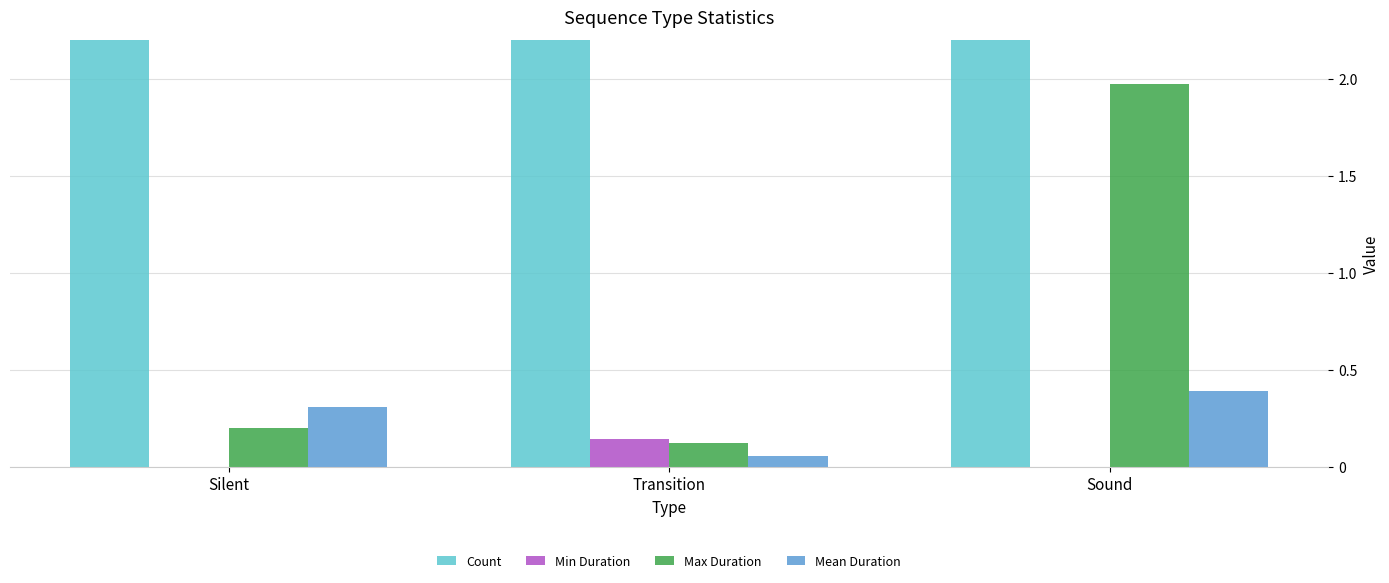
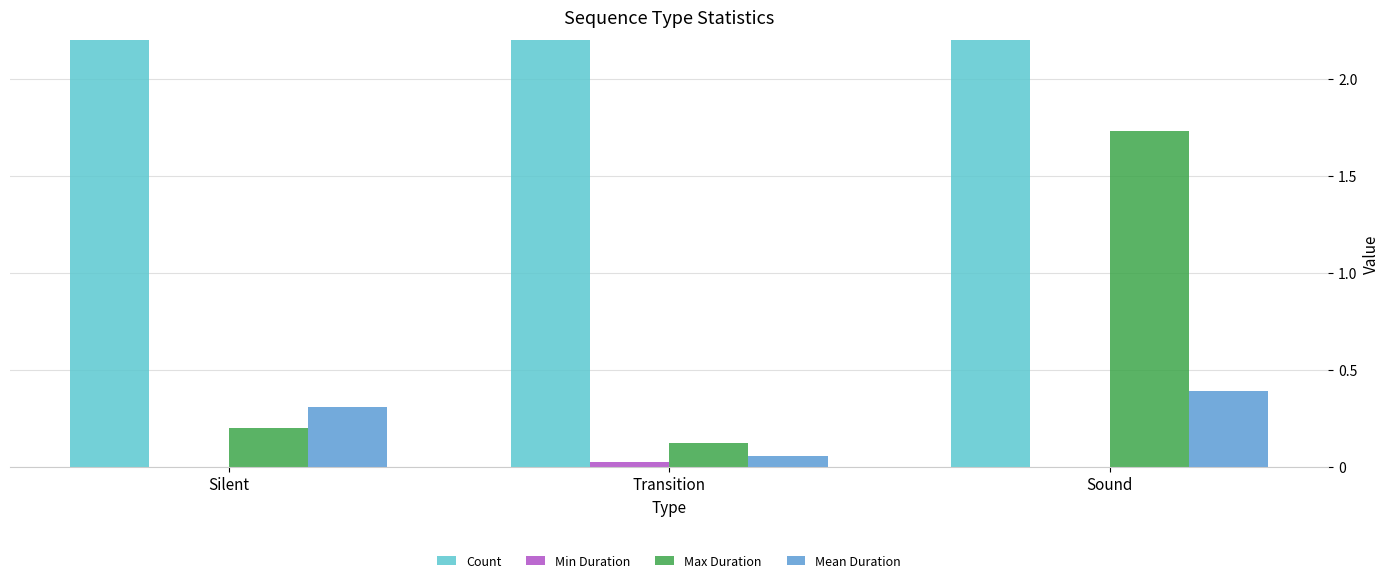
Min Duration, Transition: 0.15 -> 0.02
Max Duration, Sound: 1.97 -> 1.73
